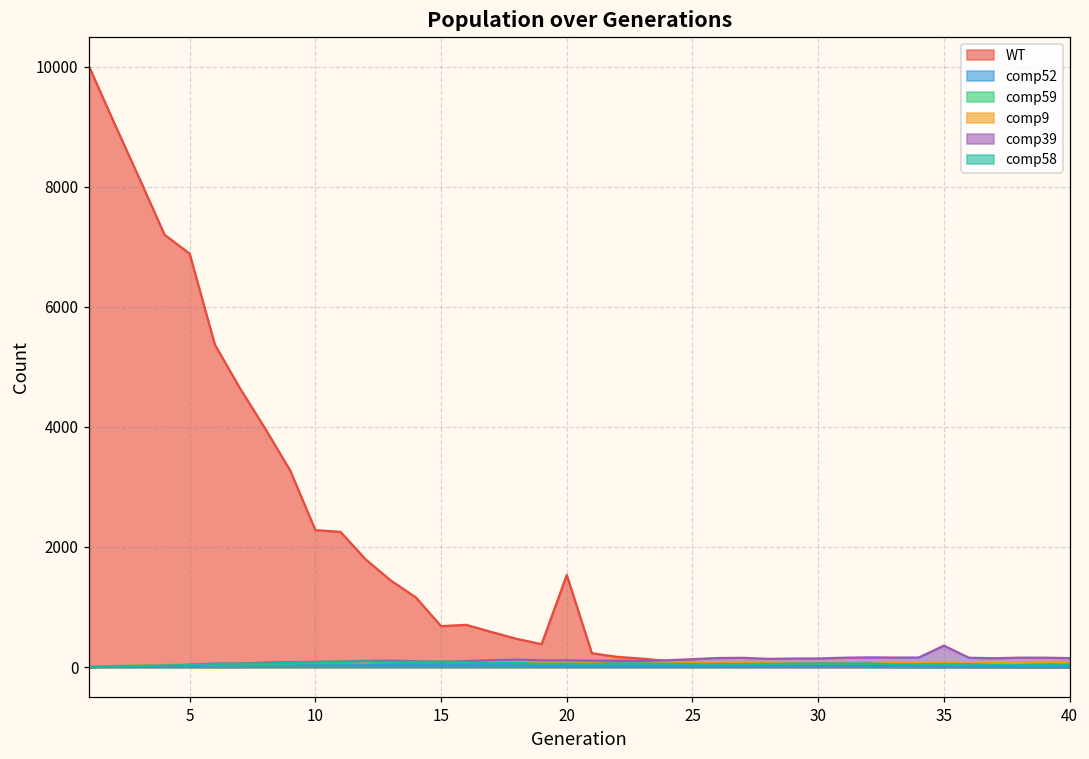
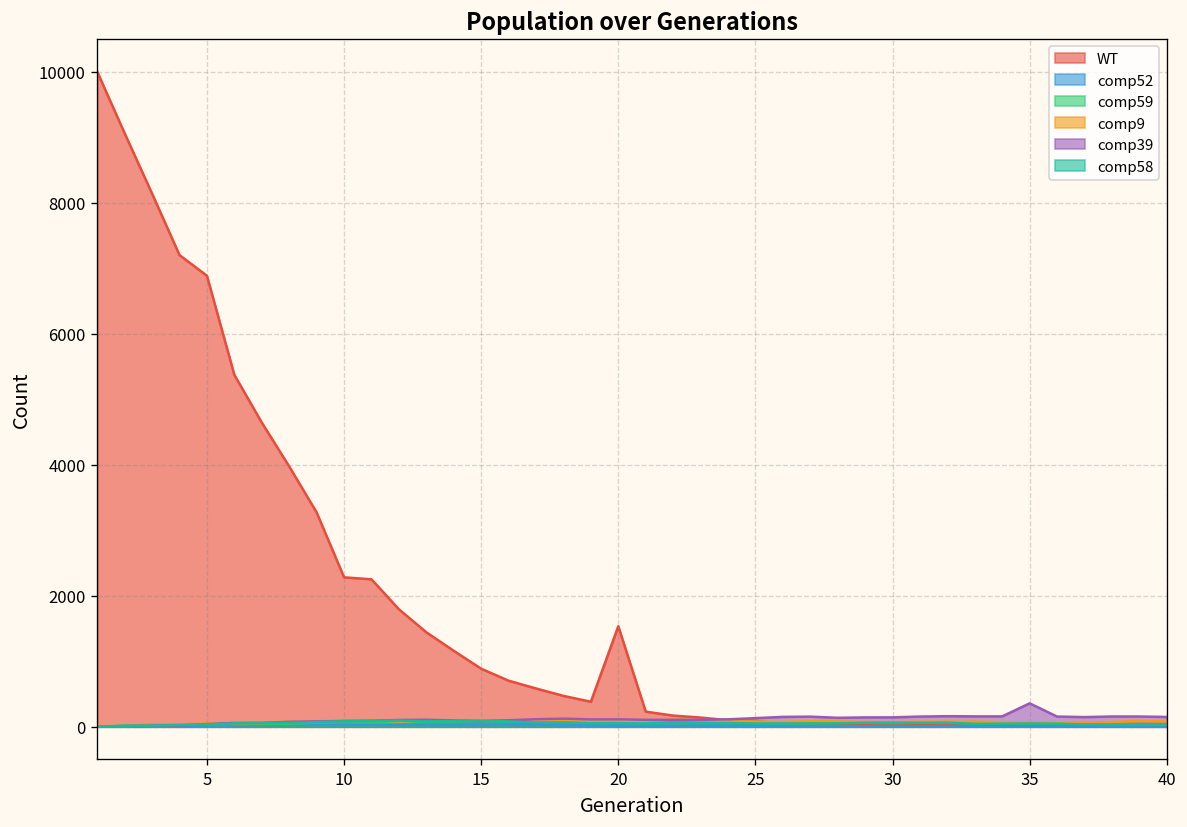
WT, 15: 700 -> 900
